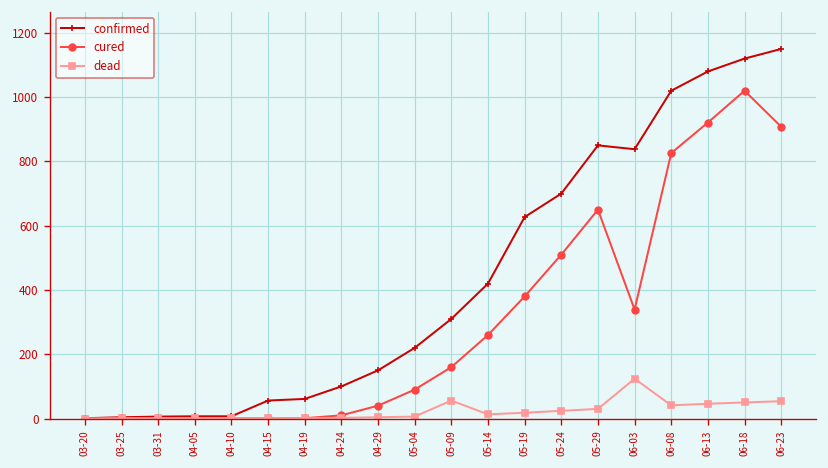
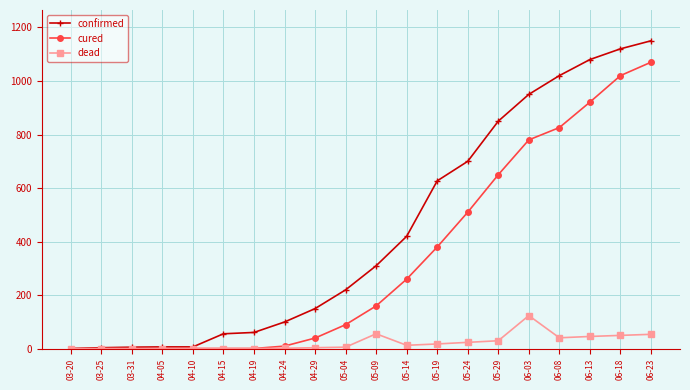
confirmed, 06-03: 840 -> 950
cured, 06-03: 340 -> 780
cured, 06-23: 910 -> 1070
